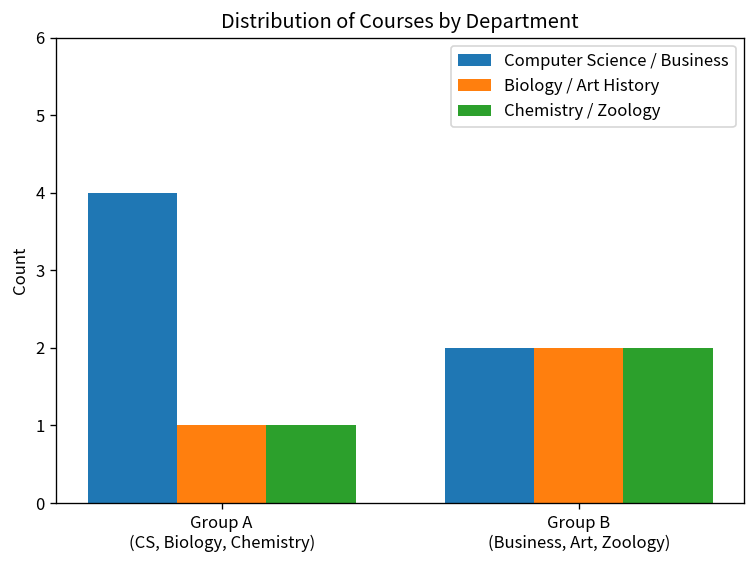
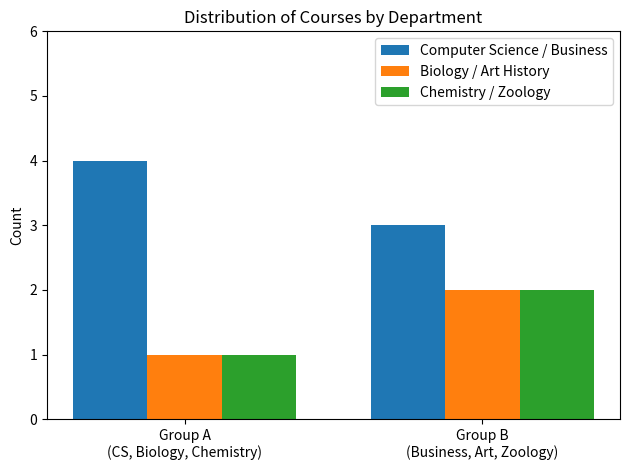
Computer Science / Business, Group B (Business, Art, Zoology): 2 -> 3
